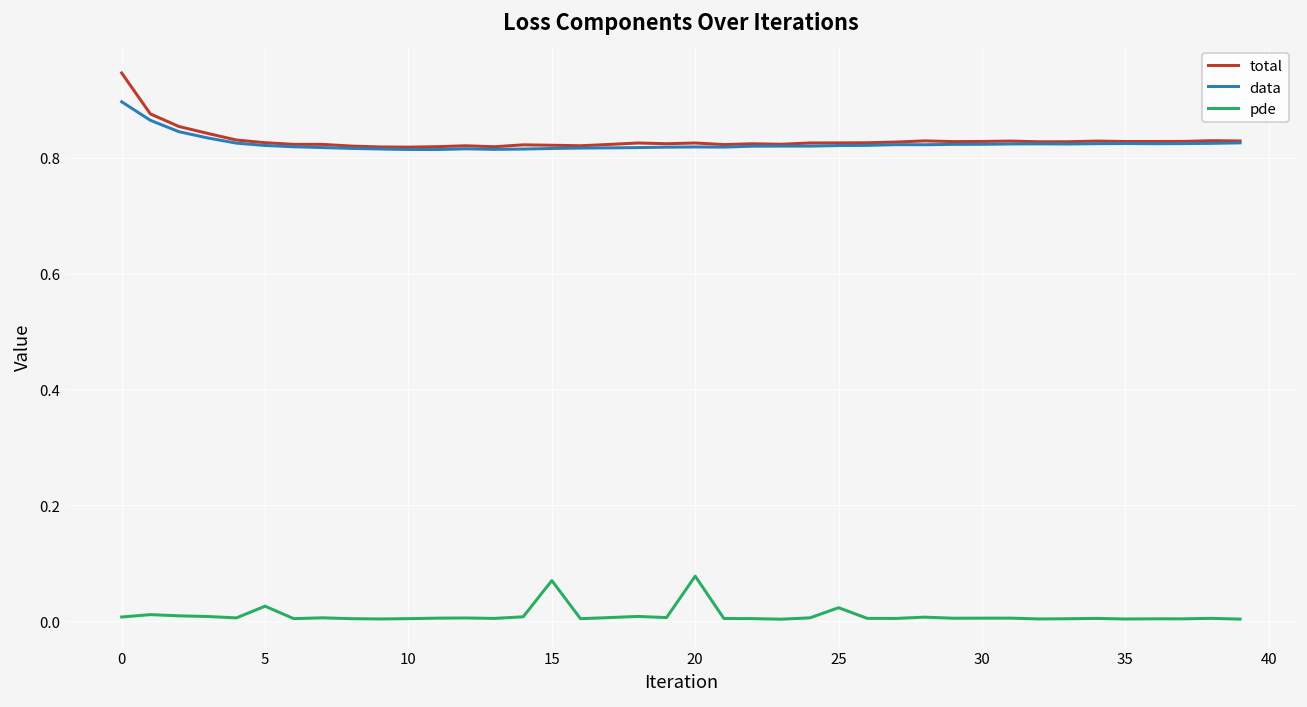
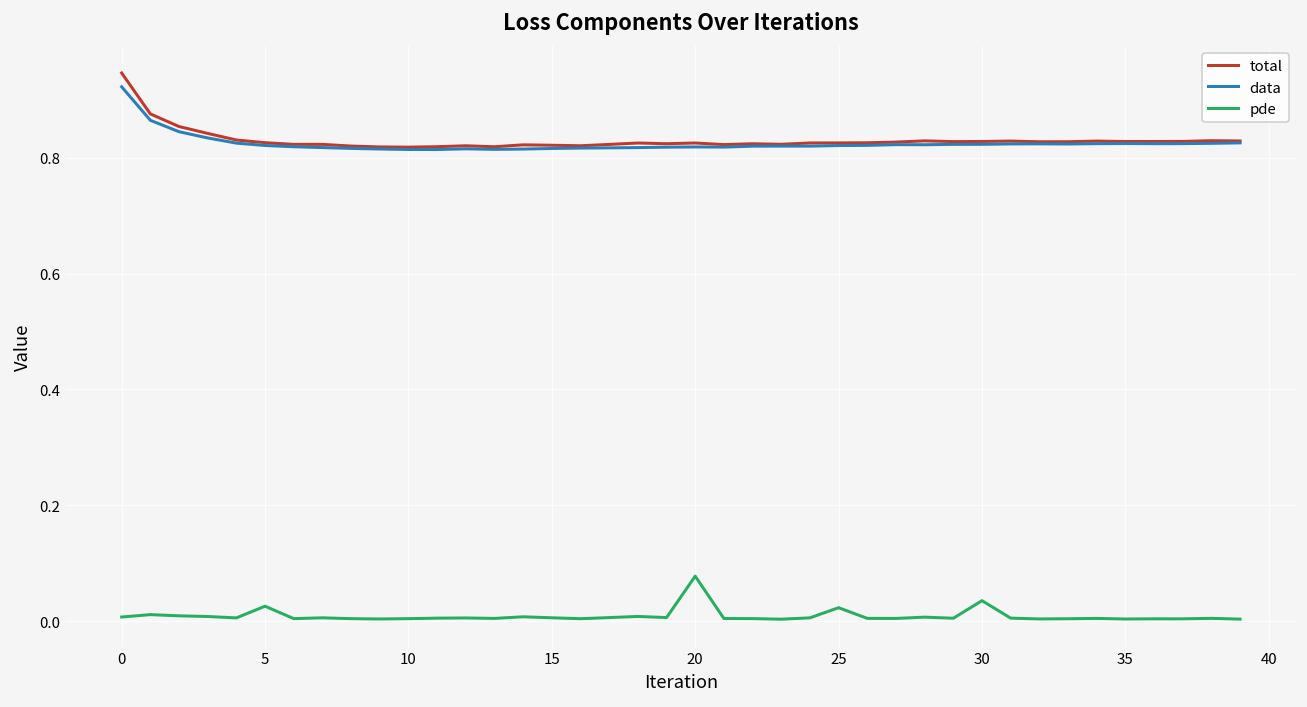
data, 0: 0.90 -> 0.92
pde, 15: 0.07 -> 0.01
pde, 30: 0.00 -> 0.04
